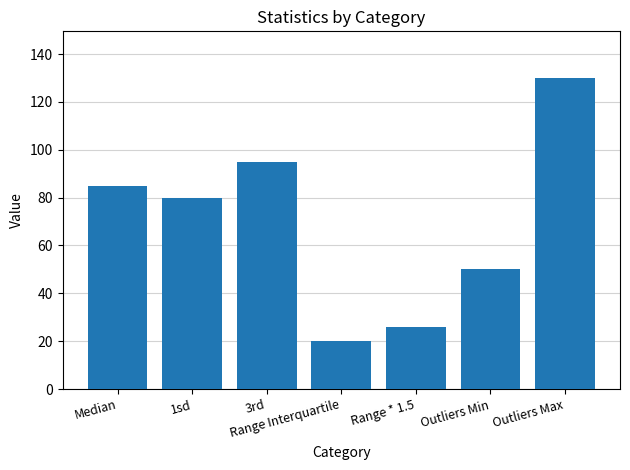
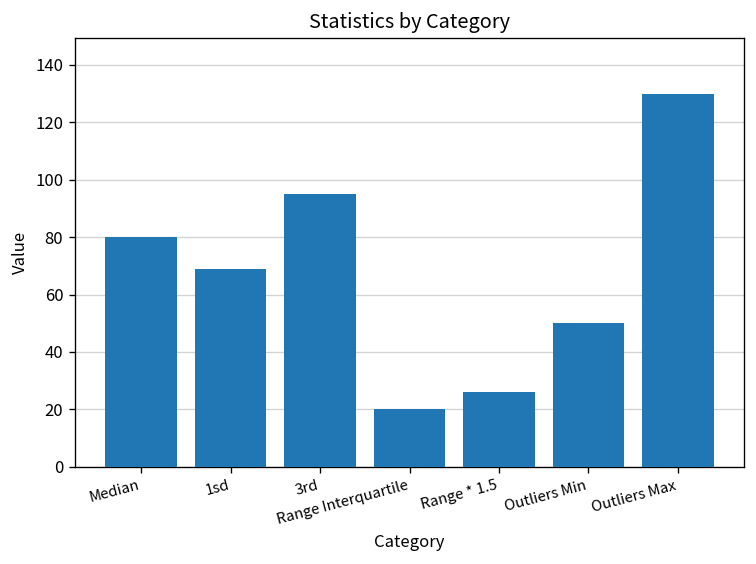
Median: 85 -> 80
1sd: 80 -> 69
